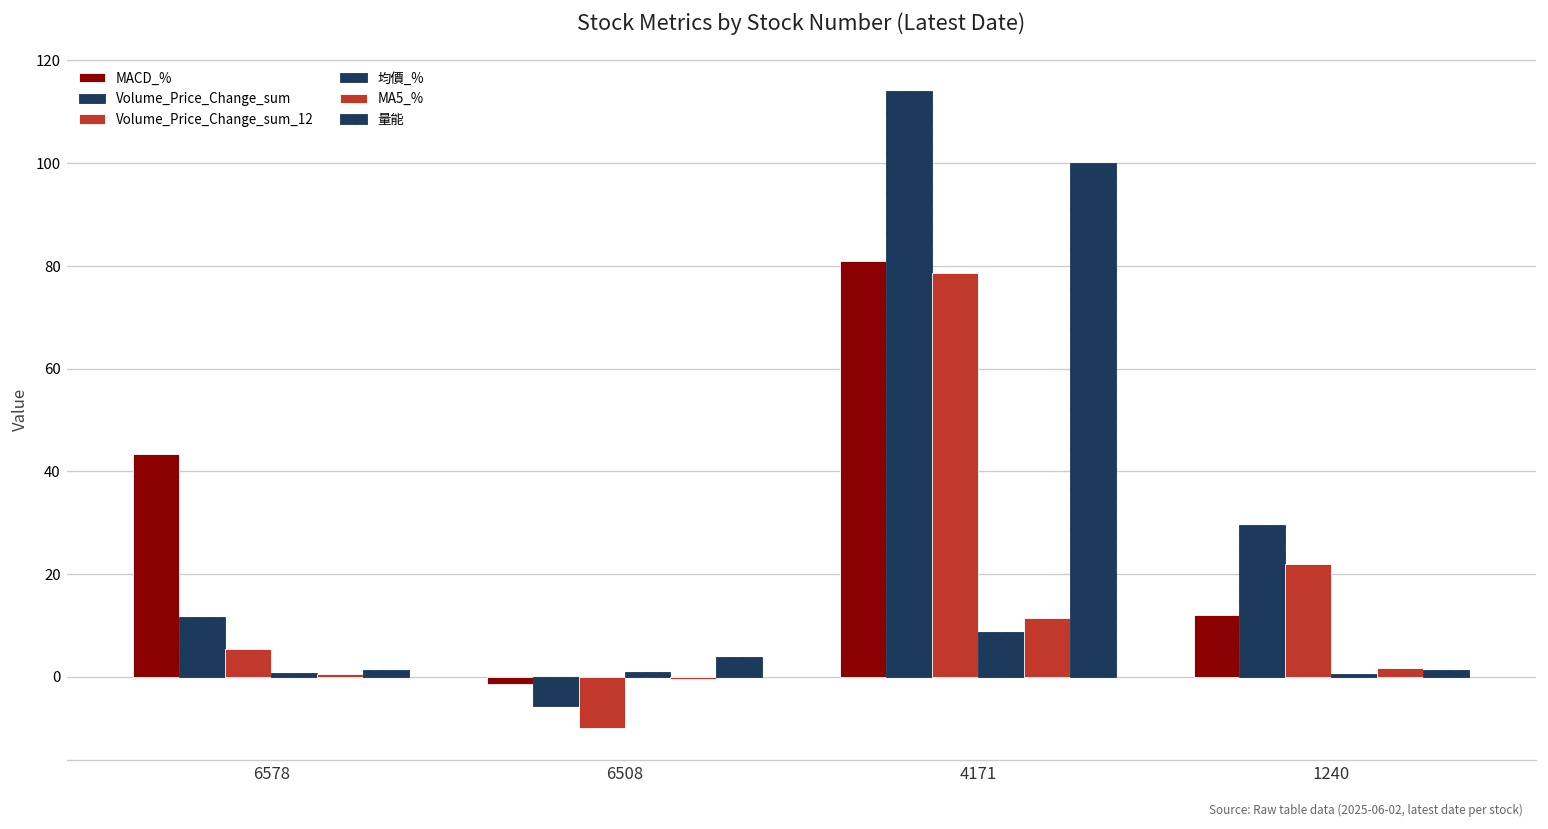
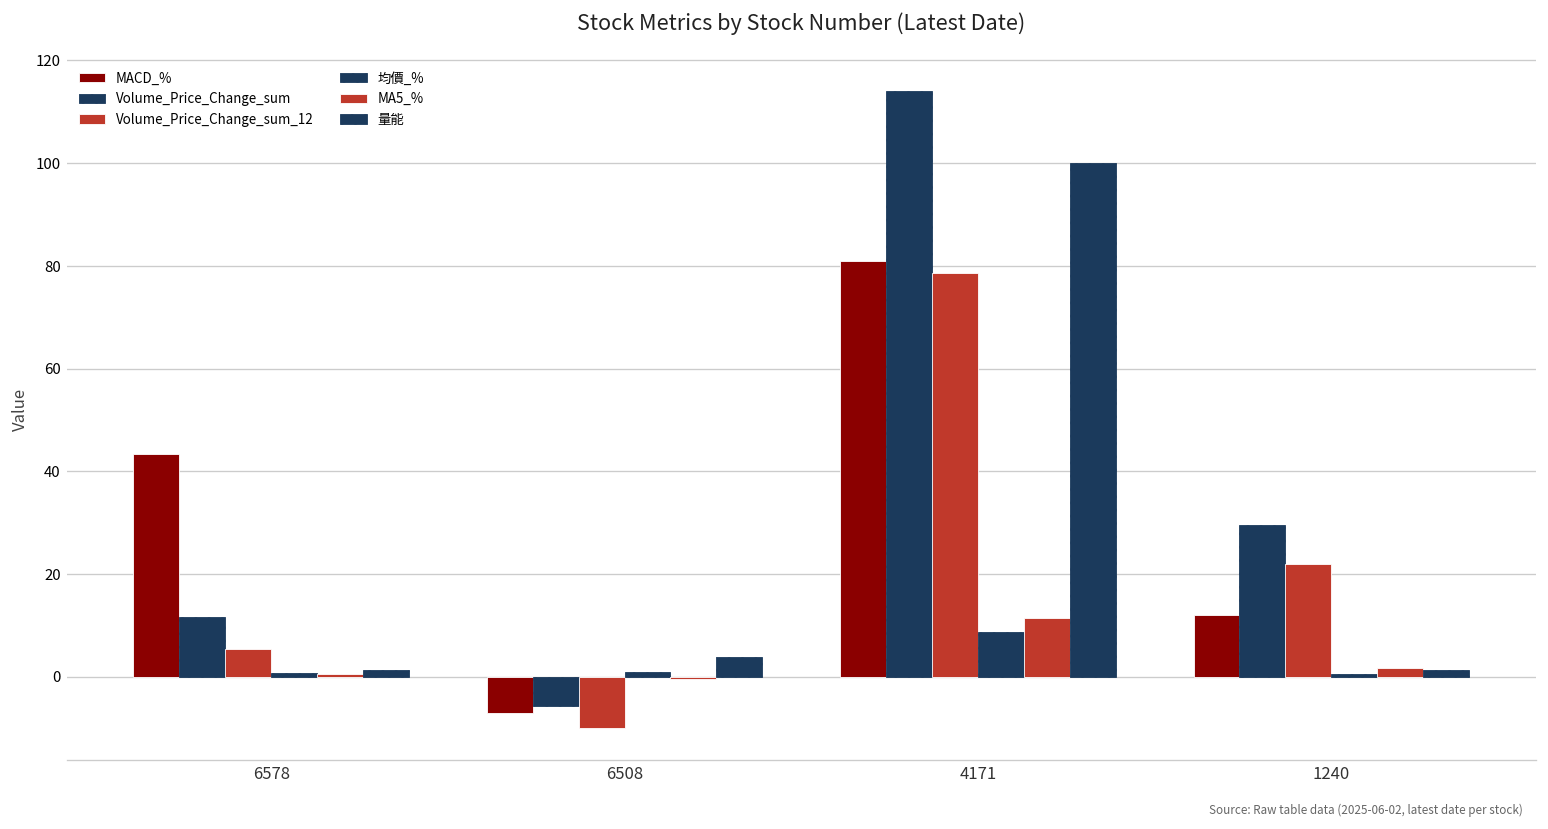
MACD_%, 6508: -1 -> -7
